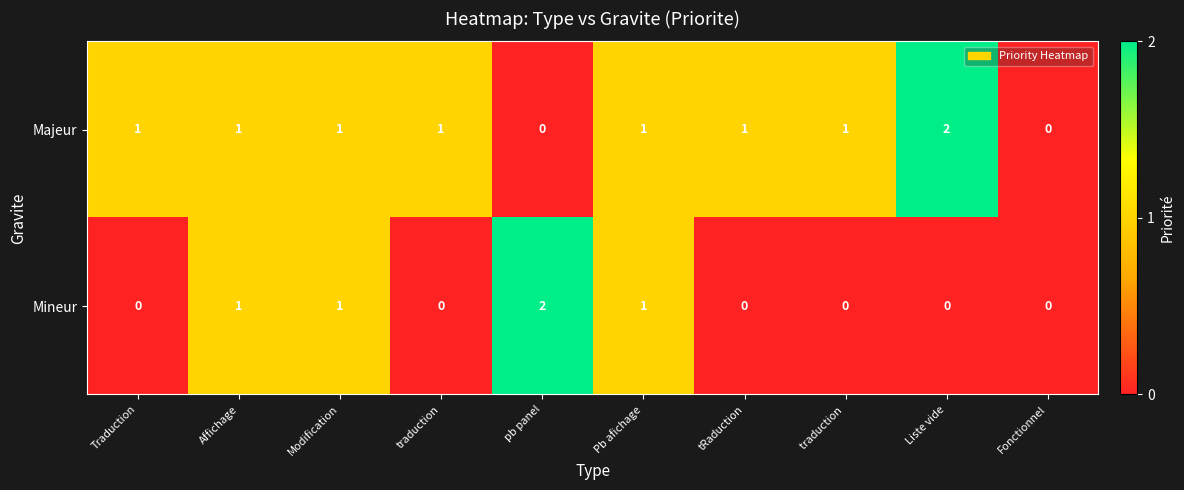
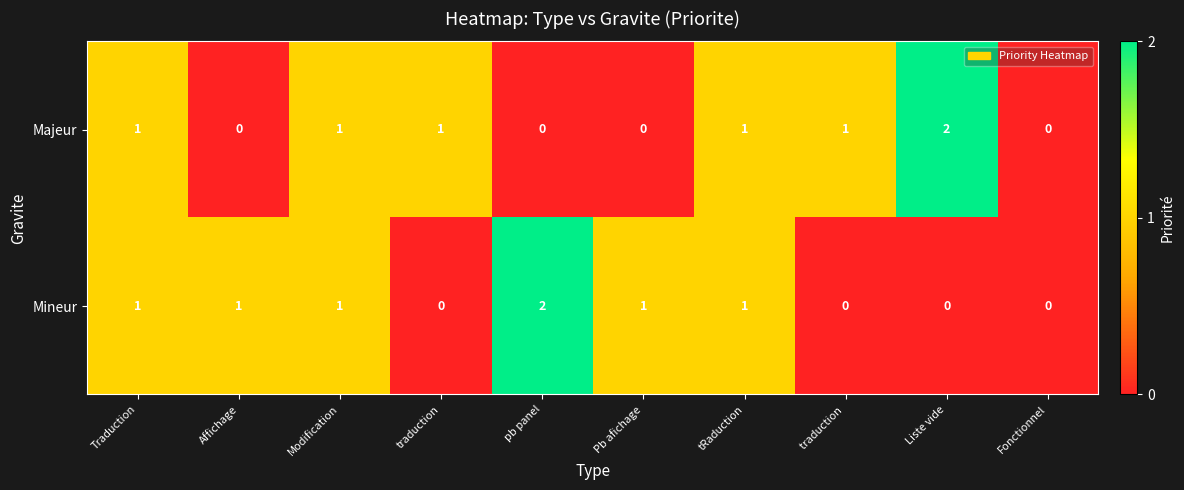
Majeur, Affichage: 1 -> 0
Majeur, Pb afichage: 1 -> 0
Mineur, Traduction: 0 -> 1
Mineur, tRaduction: 0 -> 1
